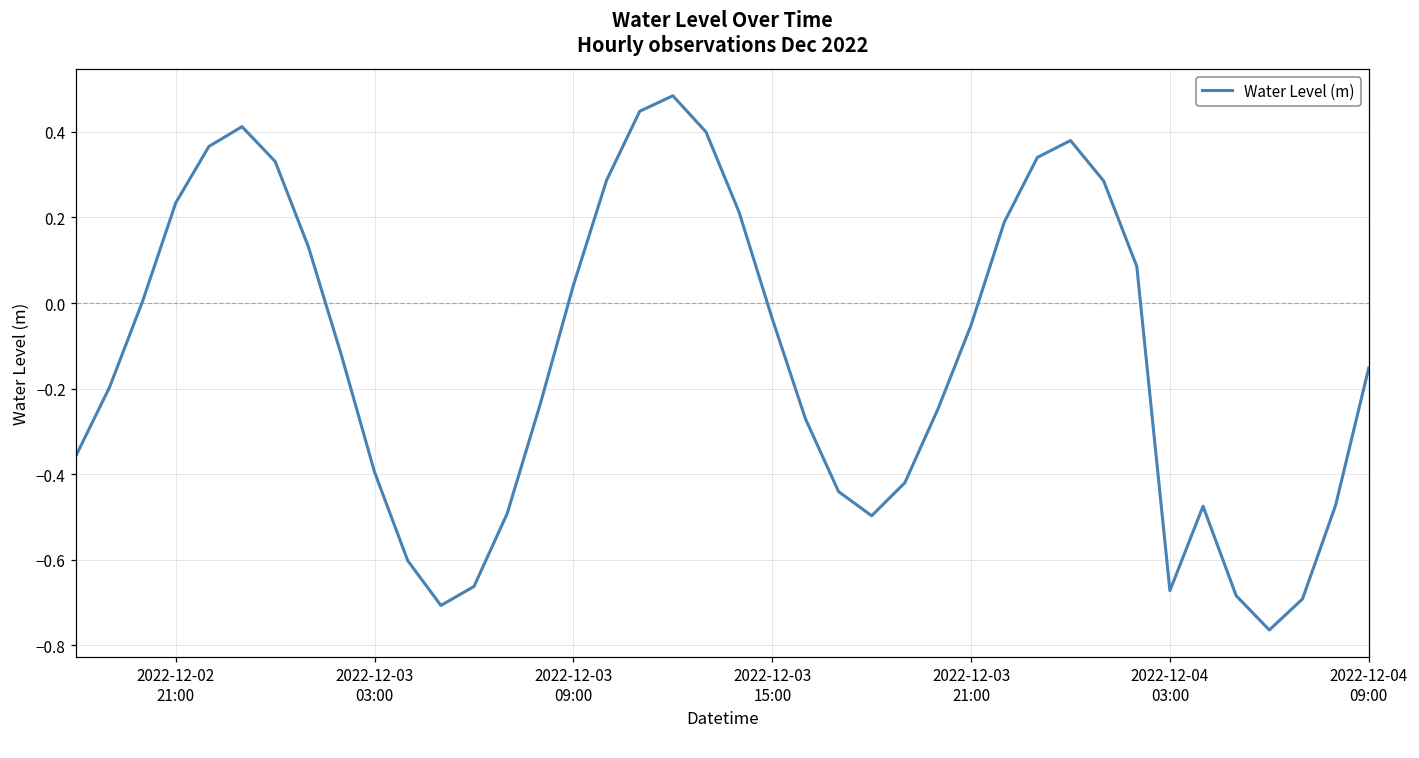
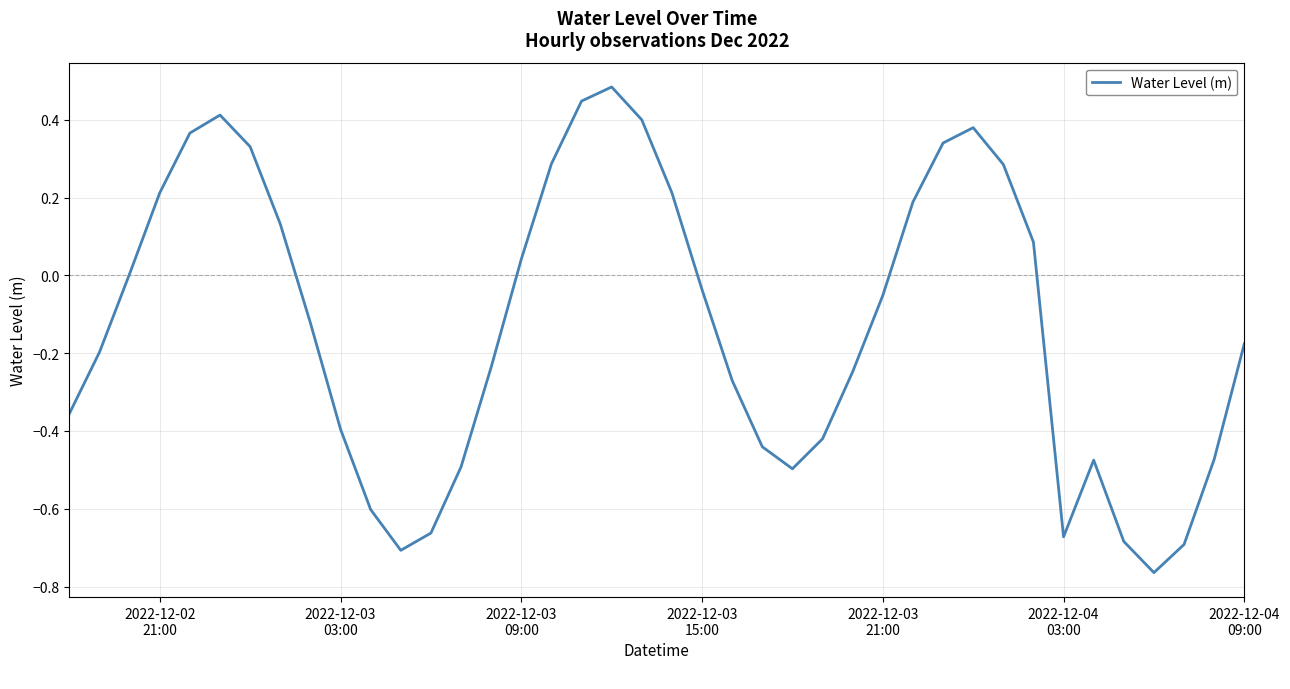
2022-12-02 21:00: 0.23 -> 0.21
2022-12-04 09:00: -0.15 -> -0.18
